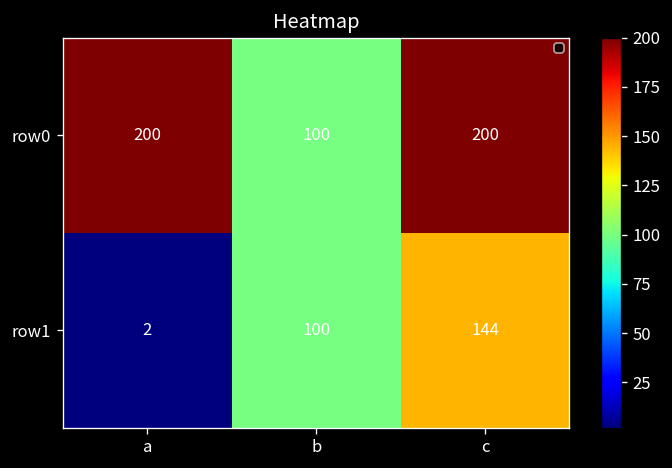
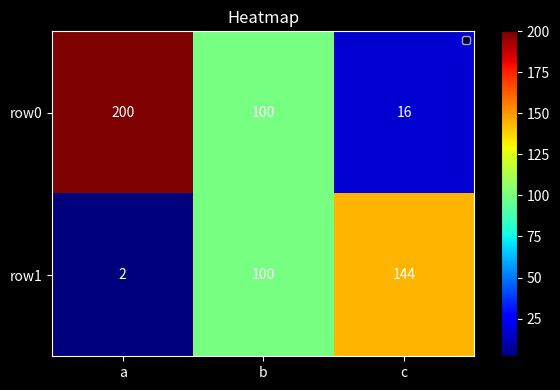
row0, c: 200 -> 16
